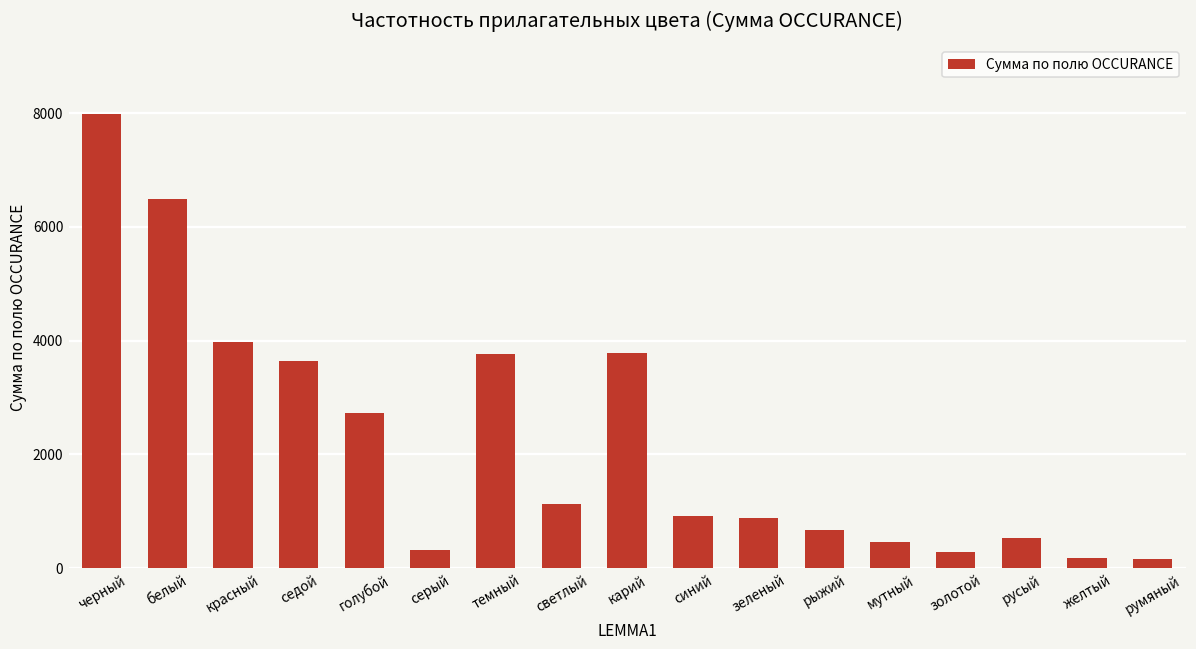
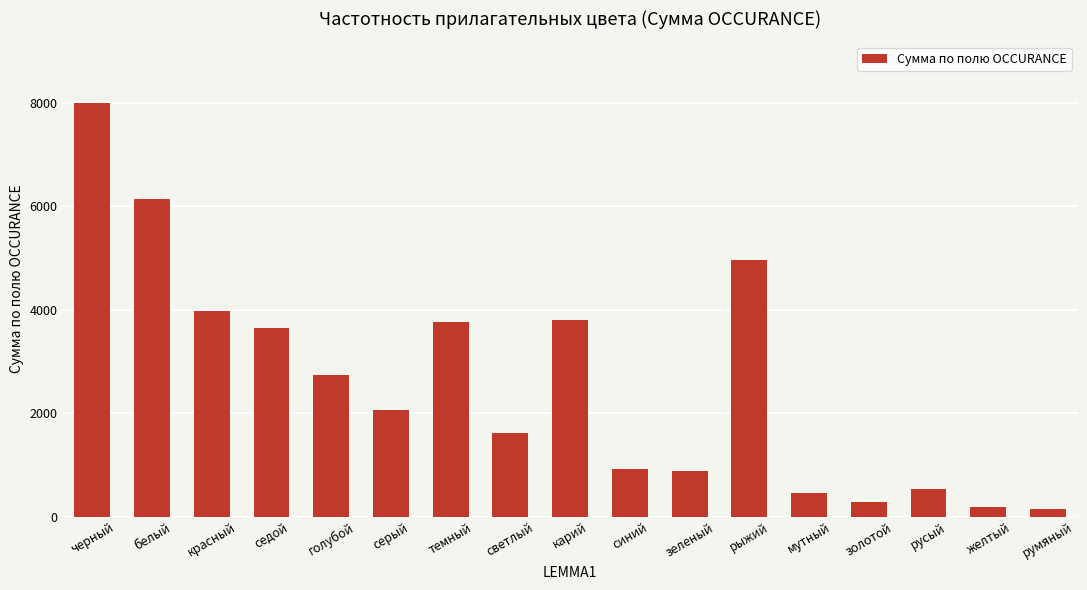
белый: 6500 -> 6100
серый: 300 -> 2100
светлый: 1100 -> 1600
рыжий: 700 -> 5000
